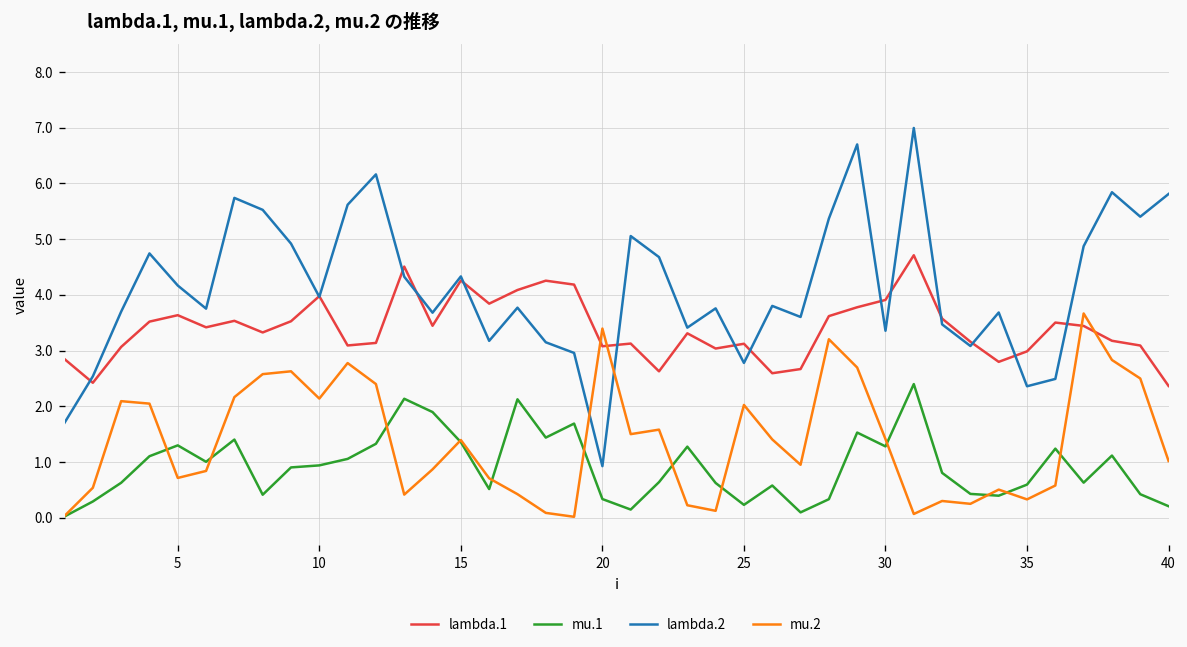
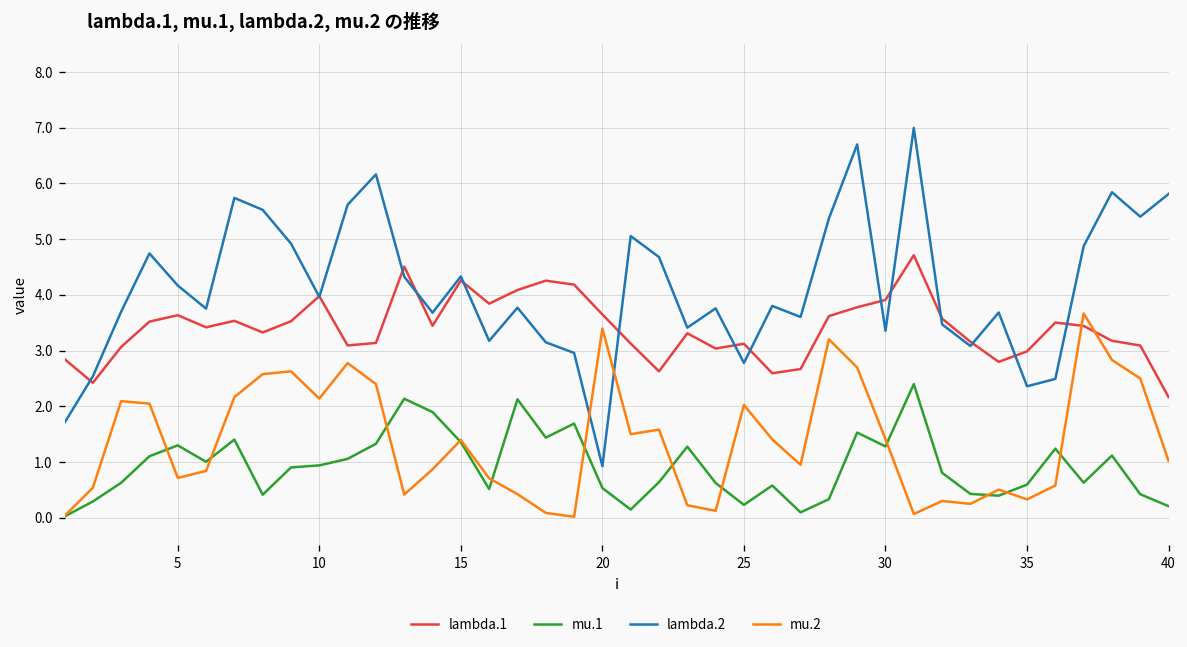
lambda.1, 20: 3.1 -> 3.6
mu.1, 20: 0.3 -> 0.5
lambda.1, 40: 2.4 -> 2.2
